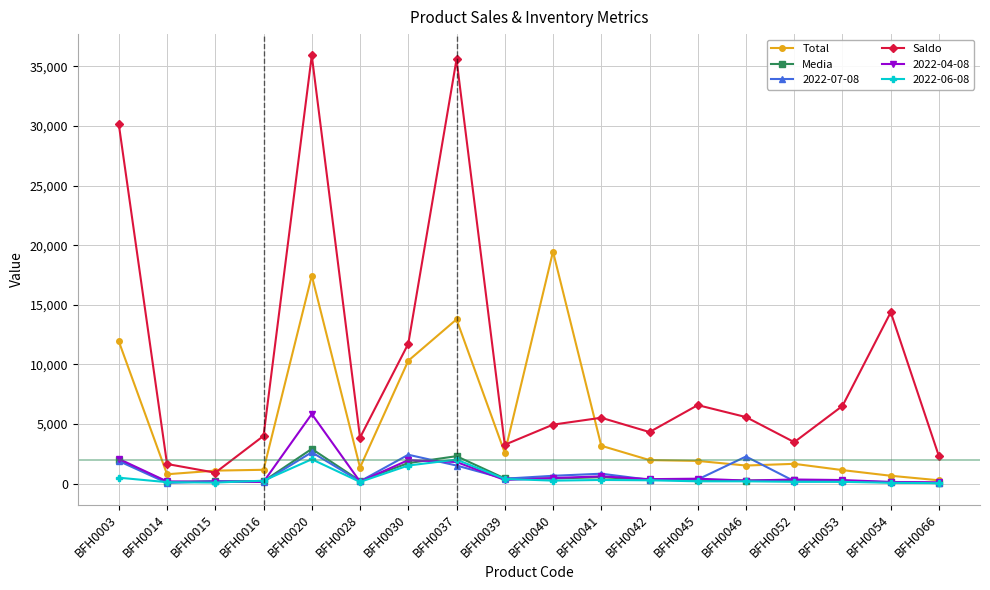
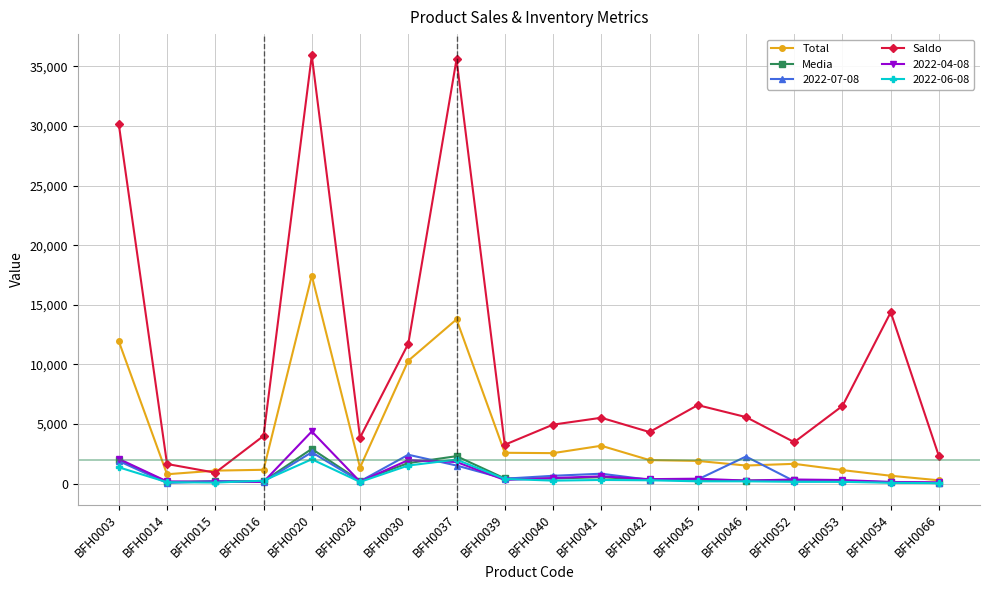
2022-06-08, BFH0003: 500 -> 1,400
2022-04-08, BFH0020: 5,800 -> 4,400
Total, BFH0040: 19,500 -> 2,600
